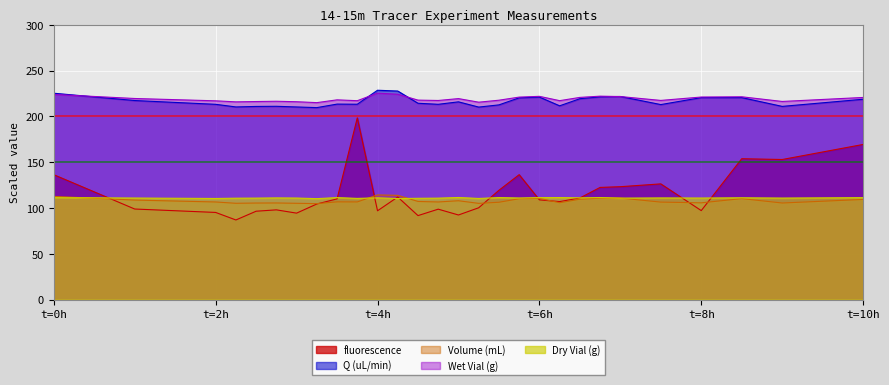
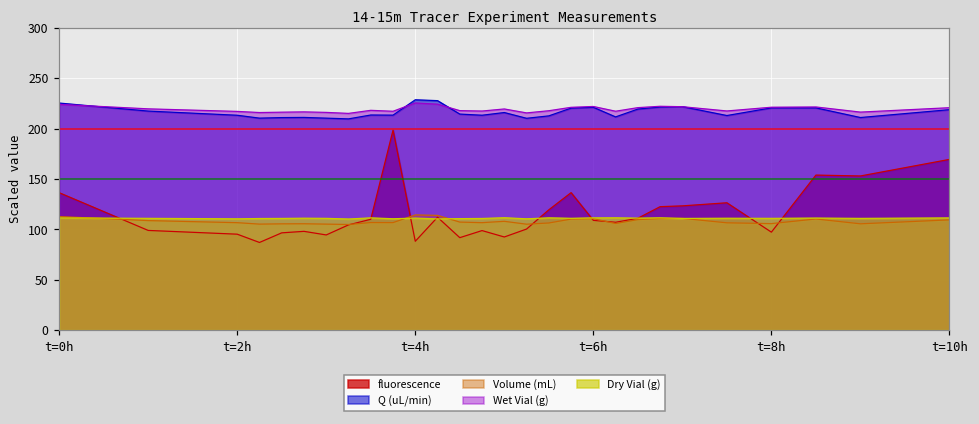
fluorescence, t=4h: 100 -> 90
